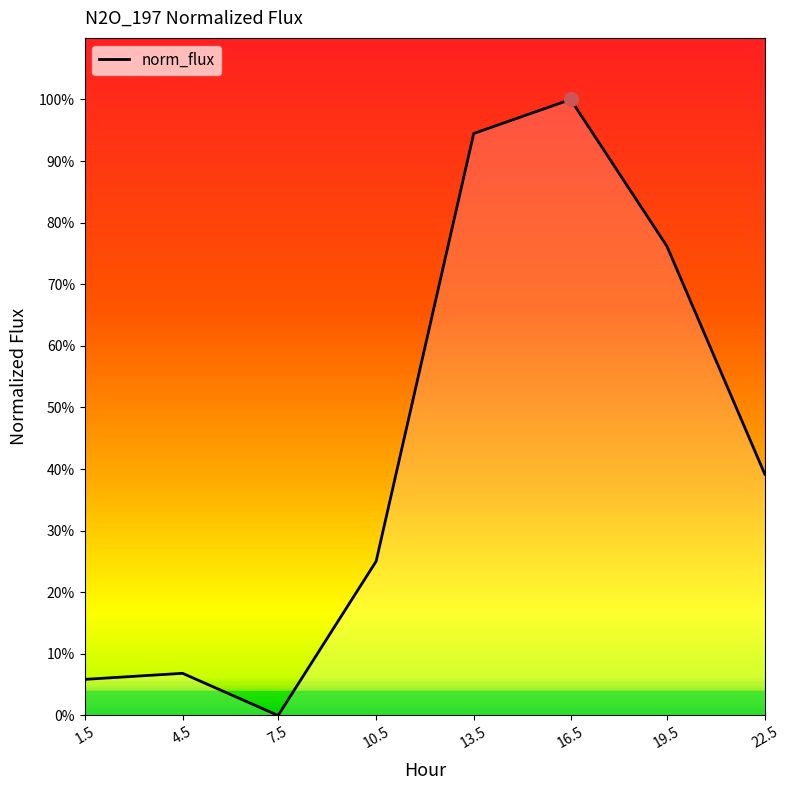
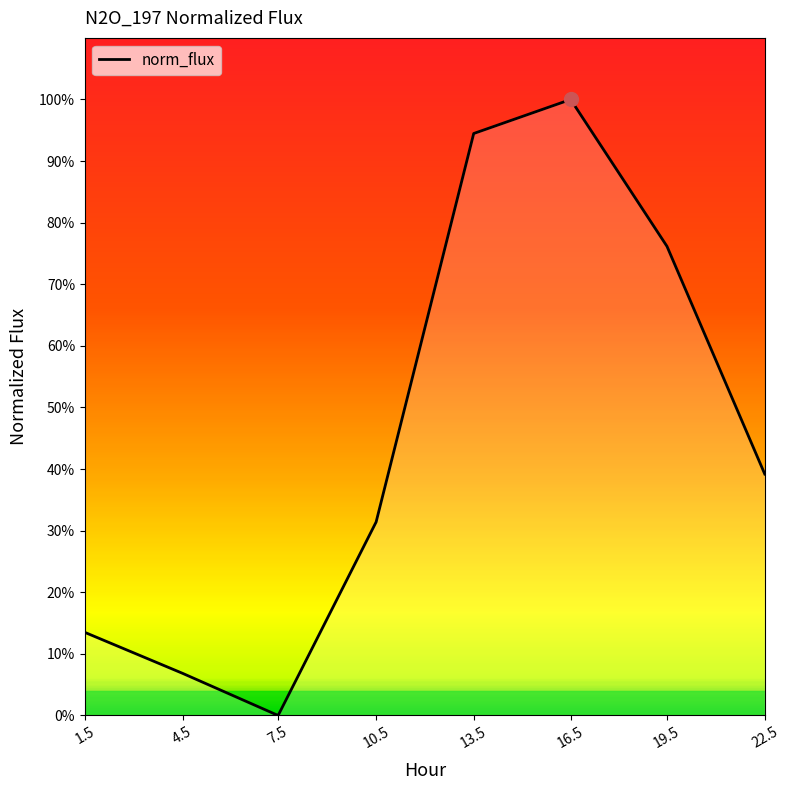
norm_flux, 1.5: 6% -> 13%
norm_flux, 10.5: 25% -> 31%
